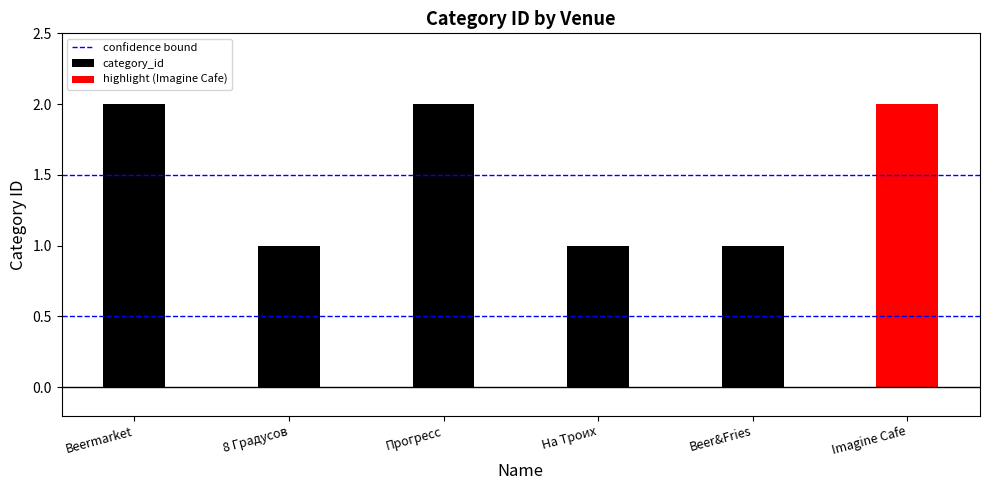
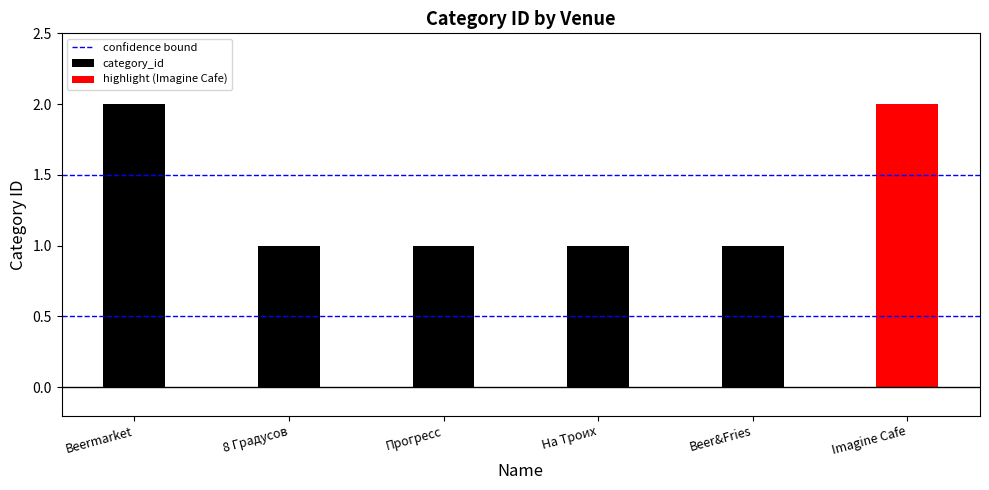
Прогресс: 2 -> 1
